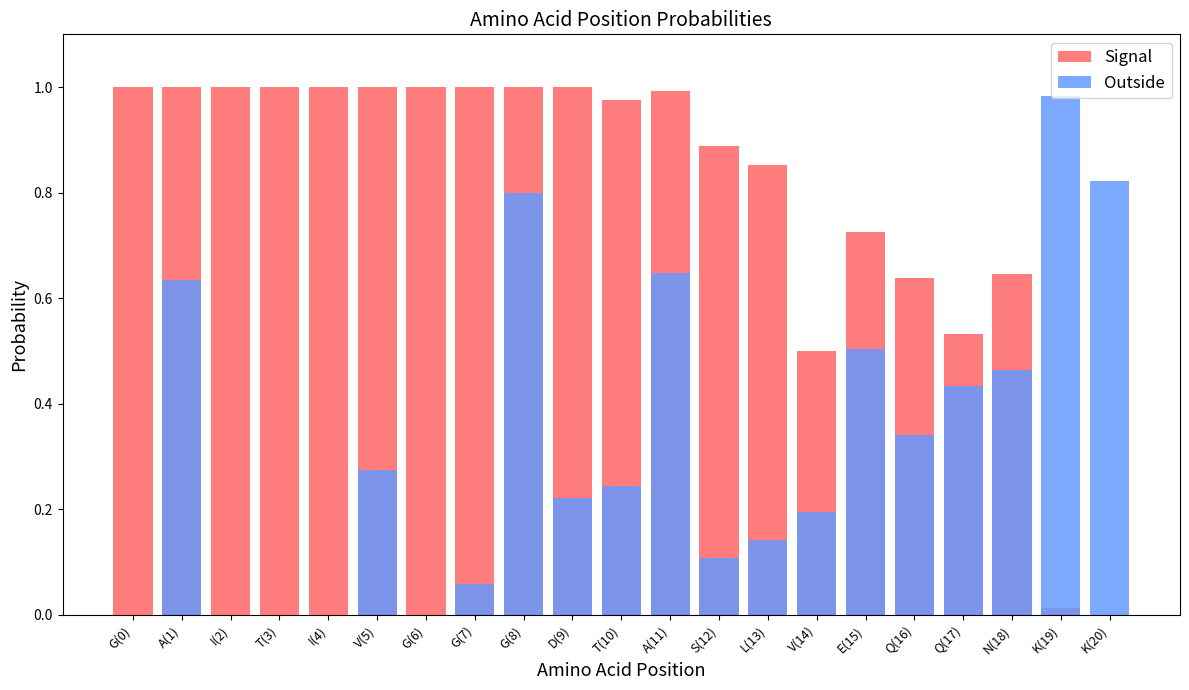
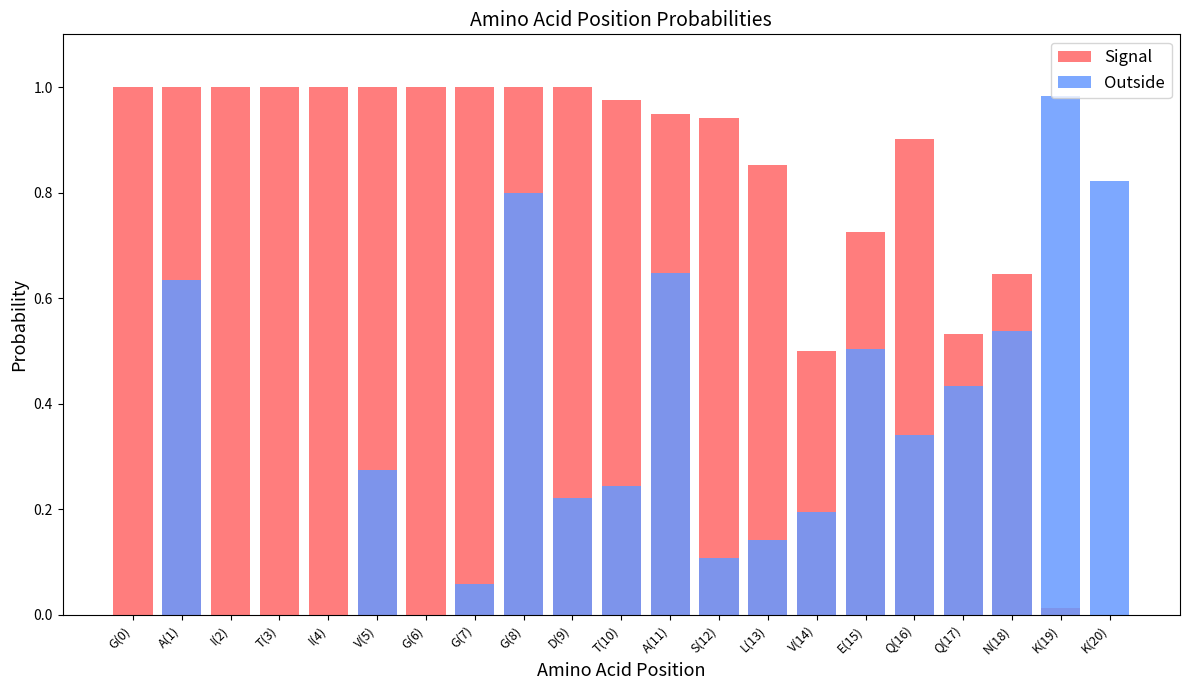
Signal, A(11): 0.99 -> 0.95
Signal, S(12): 0.89 -> 0.94
Signal, Q(16): 0.64 -> 0.90
Outside, N(18): 0.46 -> 0.54
